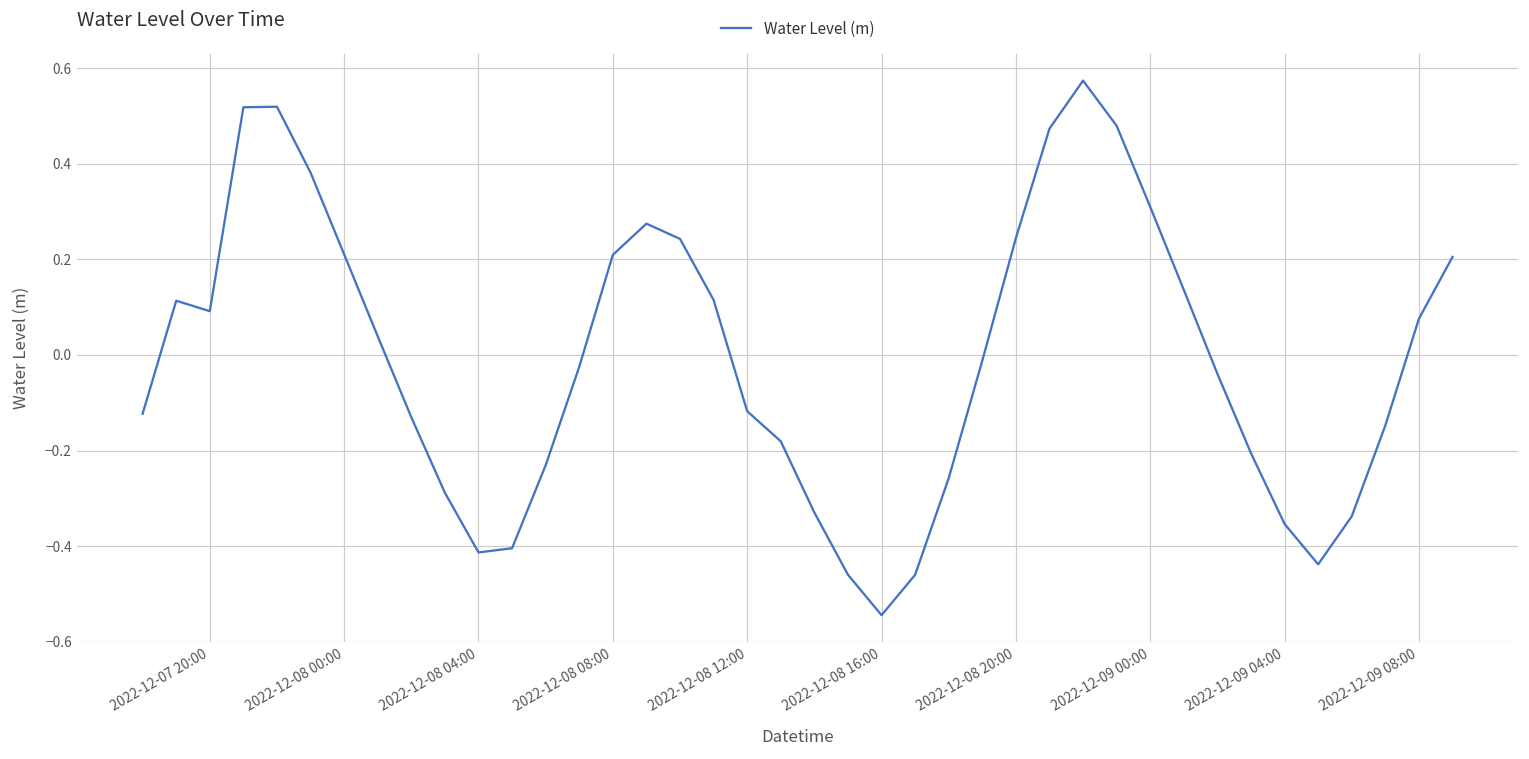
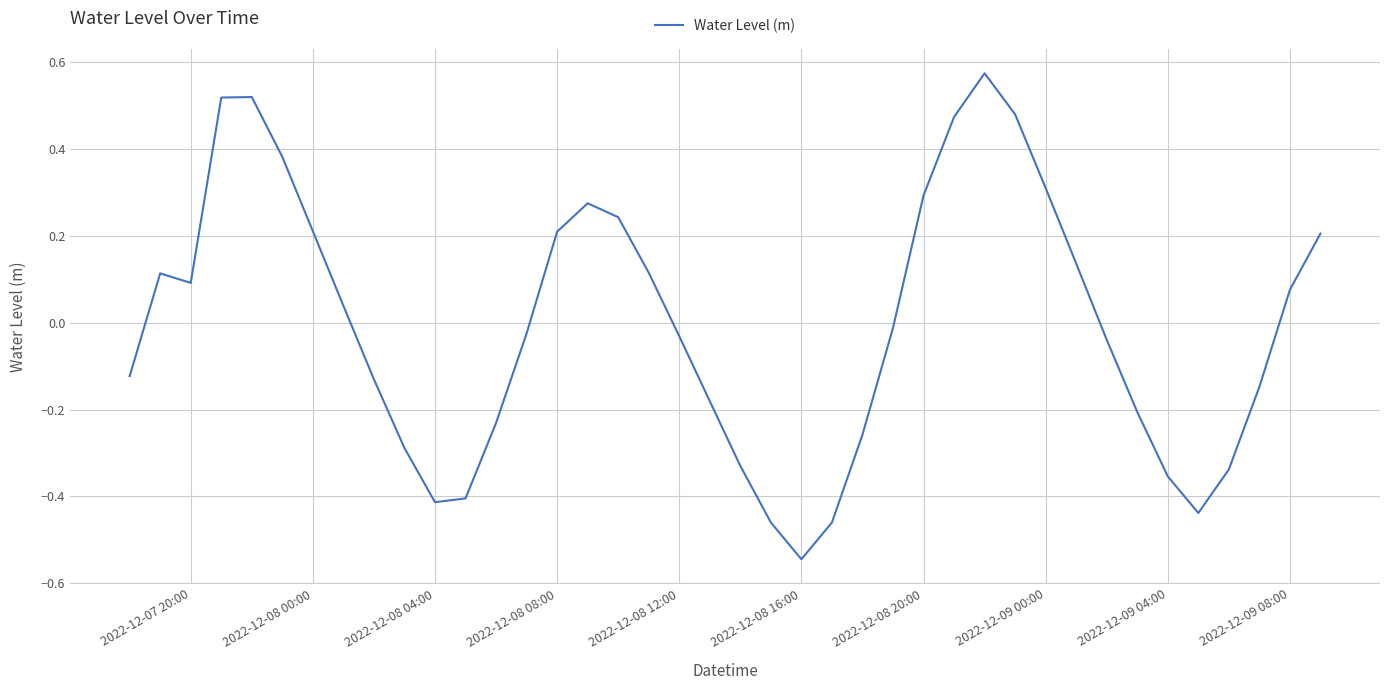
2022-12-08 12:00: -0.12 -> -0.03
2022-12-08 20:00: 0.24 -> 0.29
